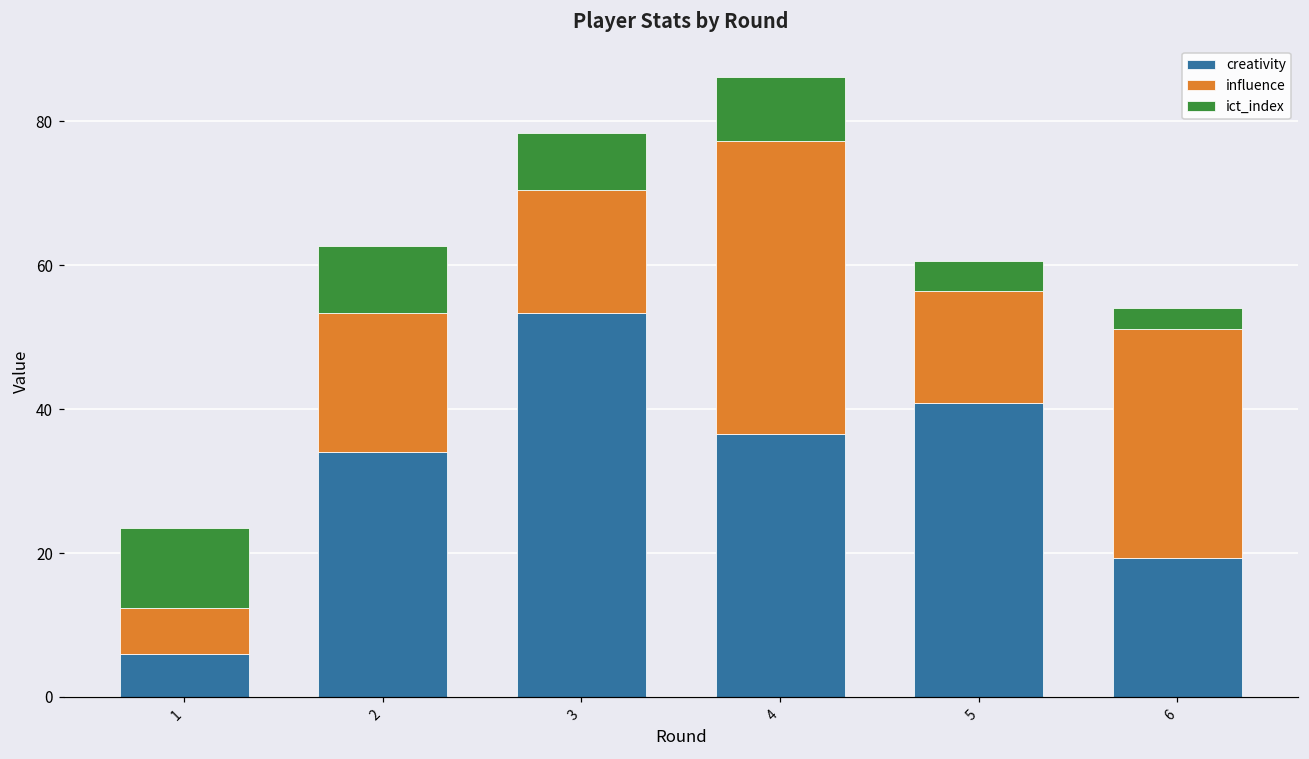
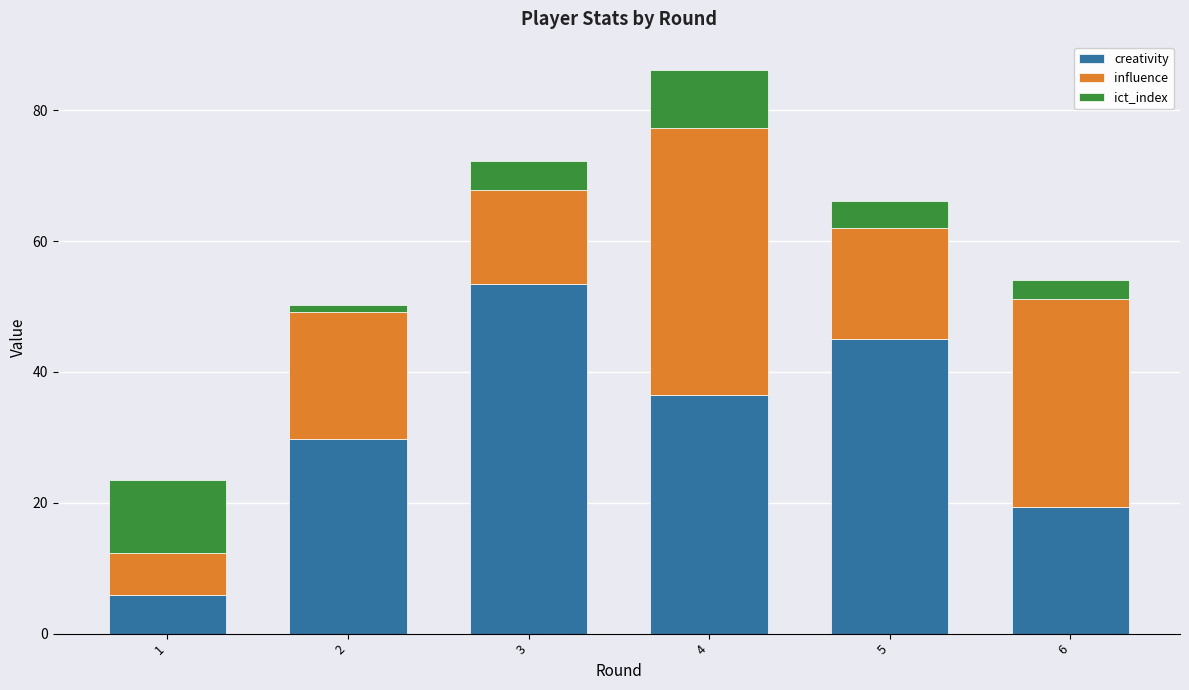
creativity, 2: 34 -> 30
ict_index, 2: 9 -> 1
influence, 3: 17 -> 14
ict_index, 3: 8 -> 5
creativity, 5: 41 -> 45
influence, 5: 16 -> 17
